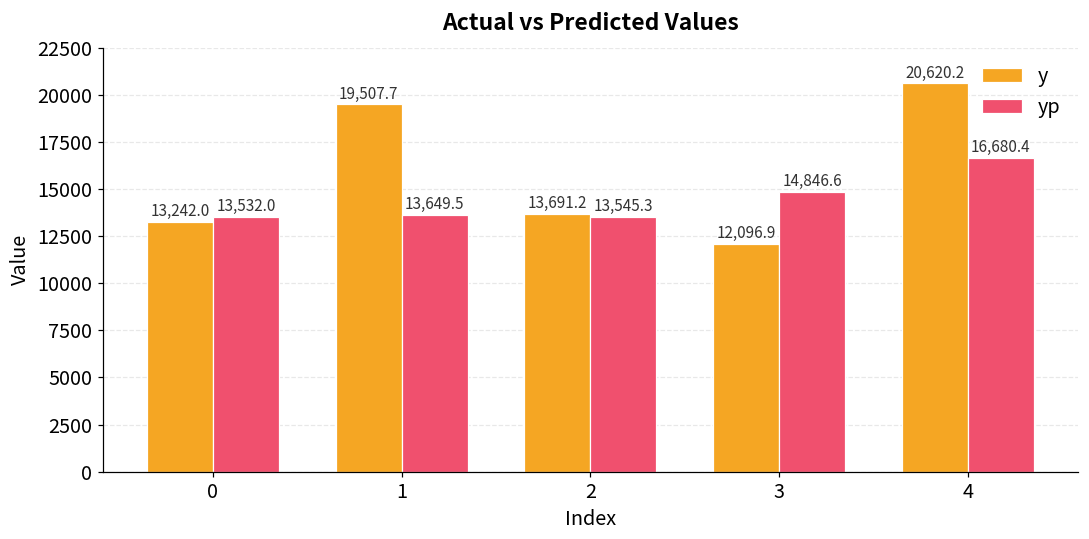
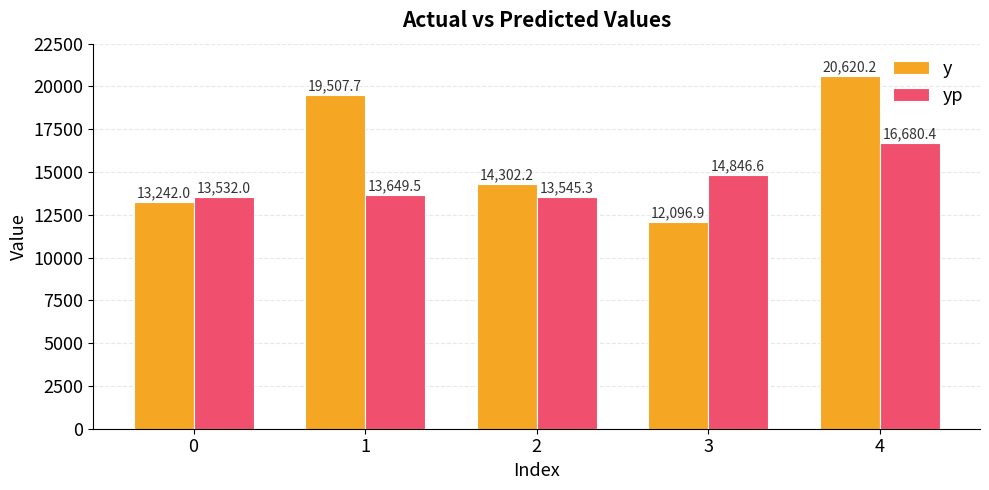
y, 2: 13,691.2 -> 14,302.2
